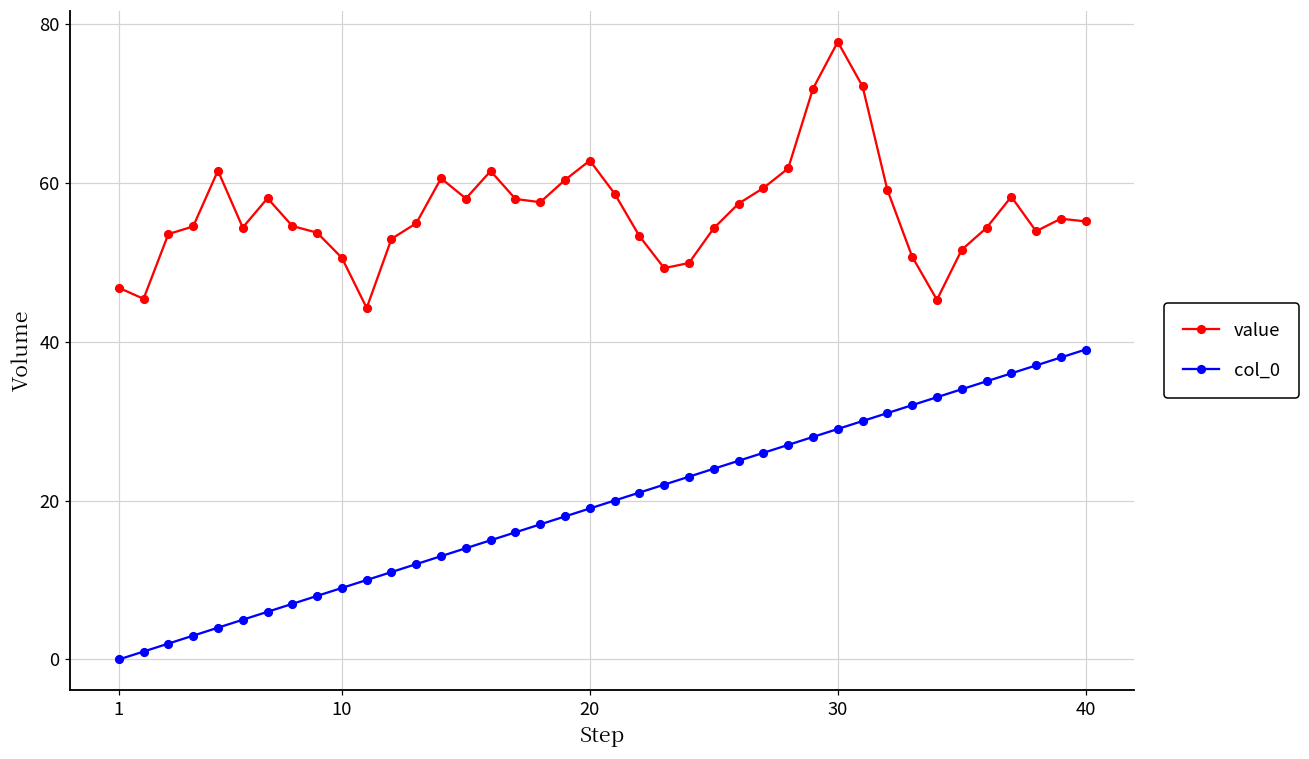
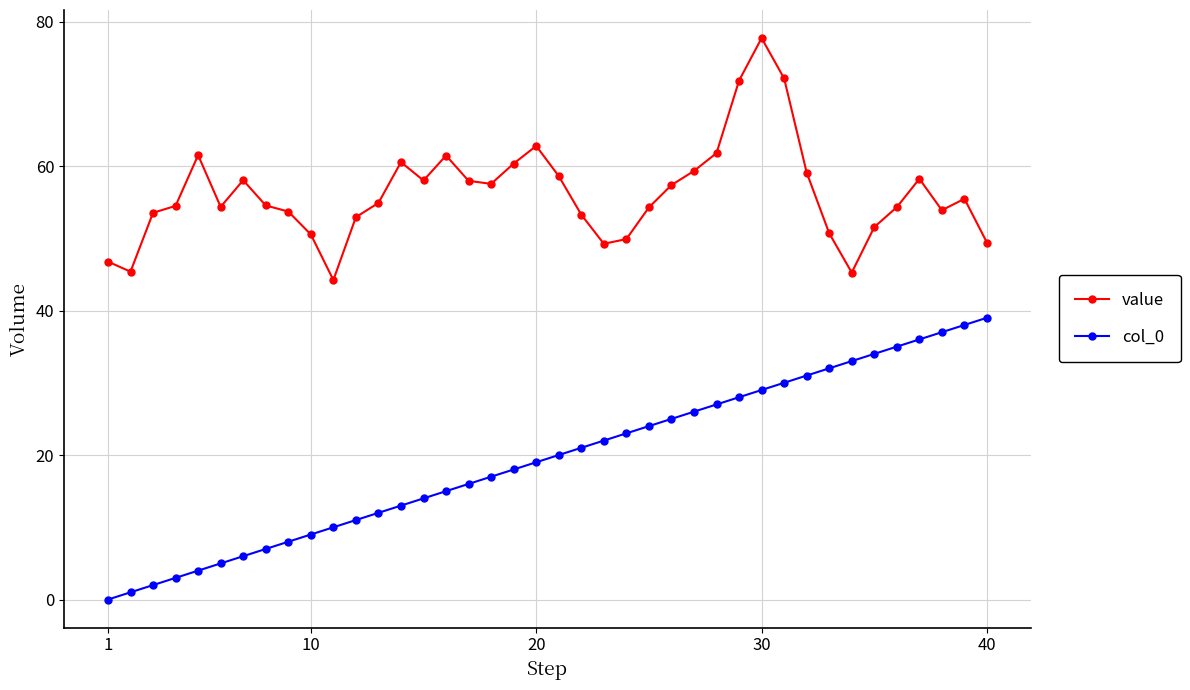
value, 40: 55 -> 49
